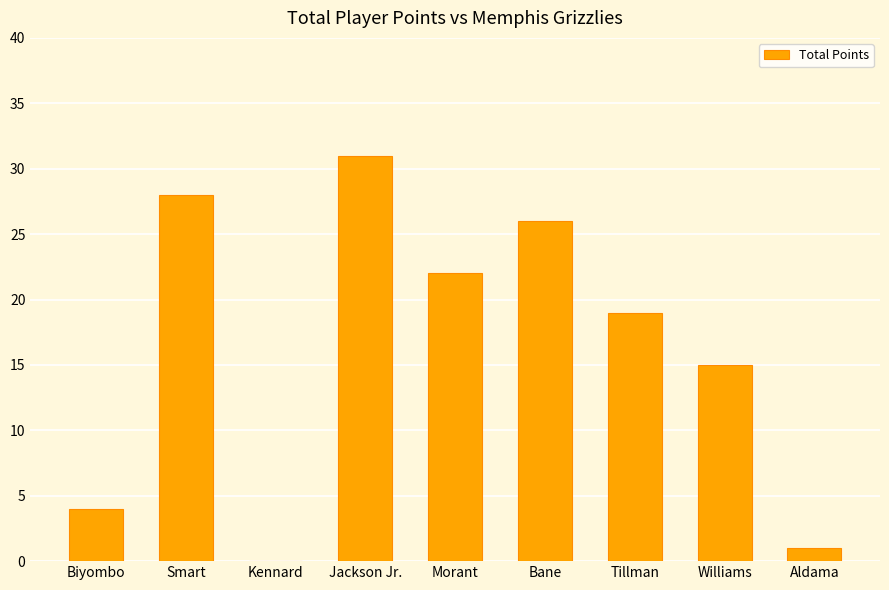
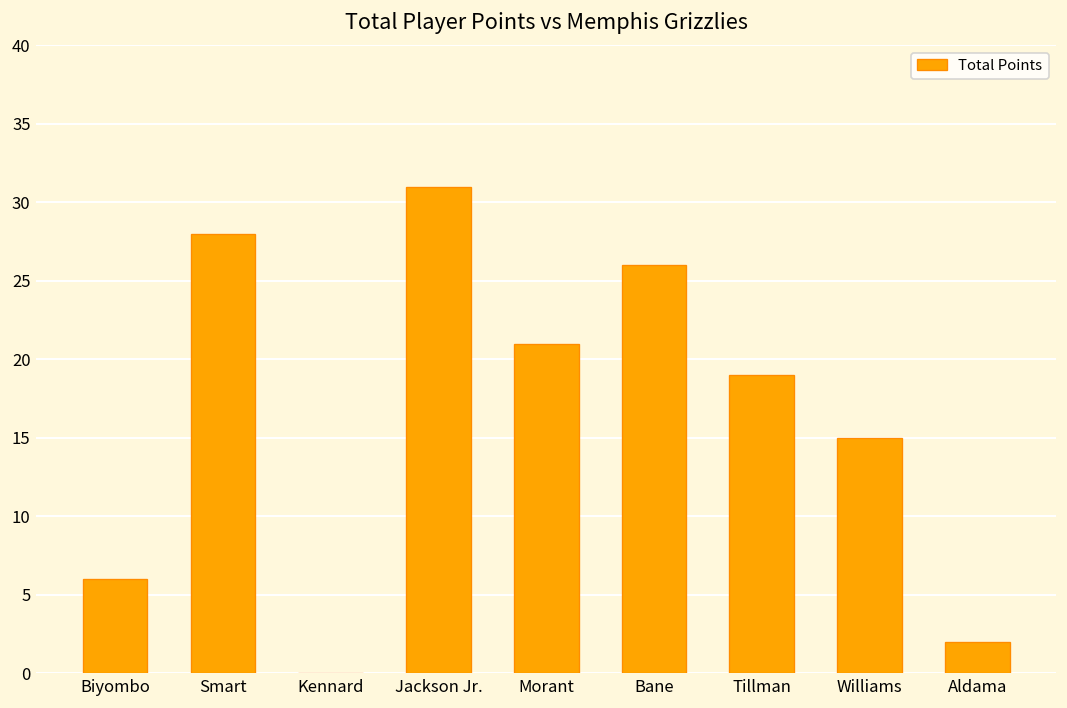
Biyombo: 4 -> 6
Morant: 22 -> 21
Aldama: 1 -> 2
